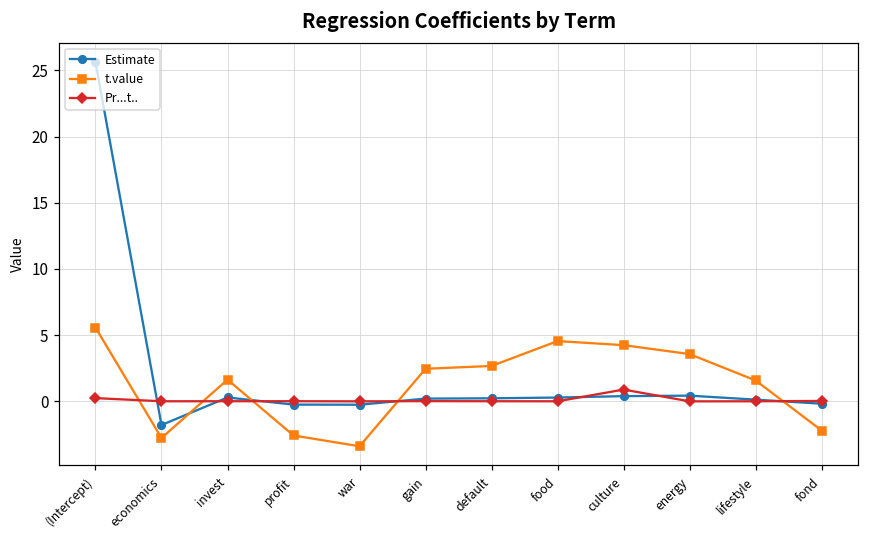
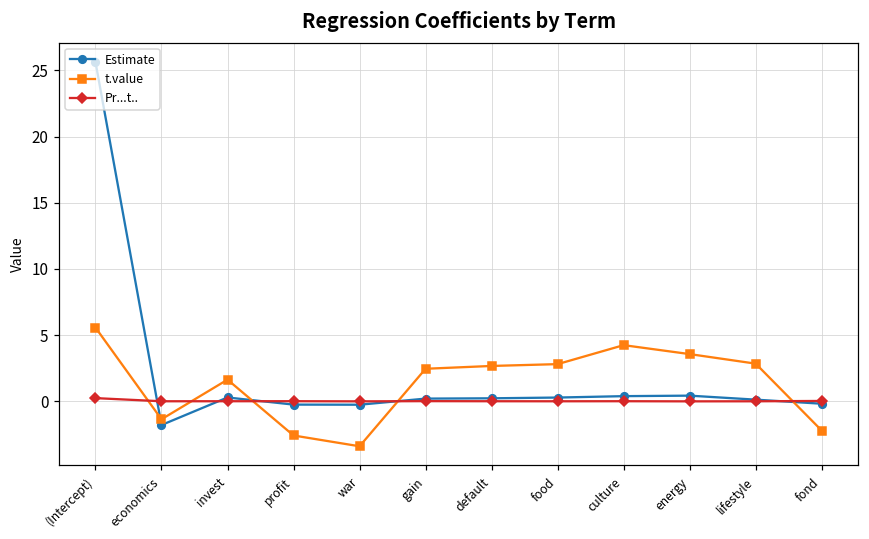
t.value, economics: -2.8 -> -1.4
t.value, food: 4.6 -> 2.8
Pr...t.., culture: 0.9 -> 0.0
t.value, lifestyle: 1.6 -> 2.8
